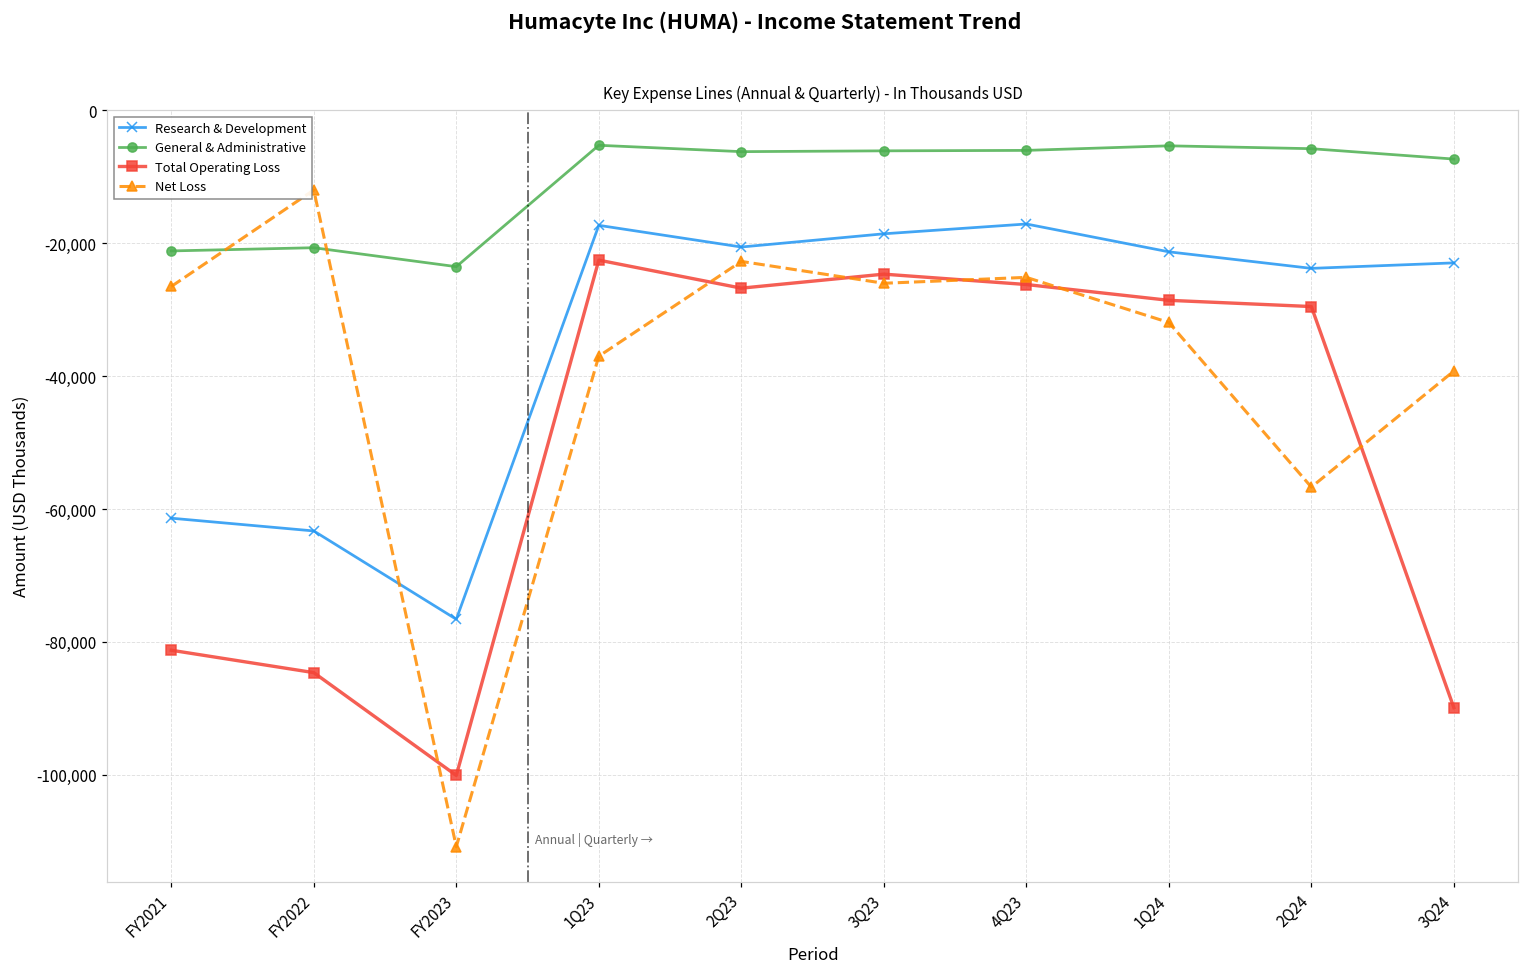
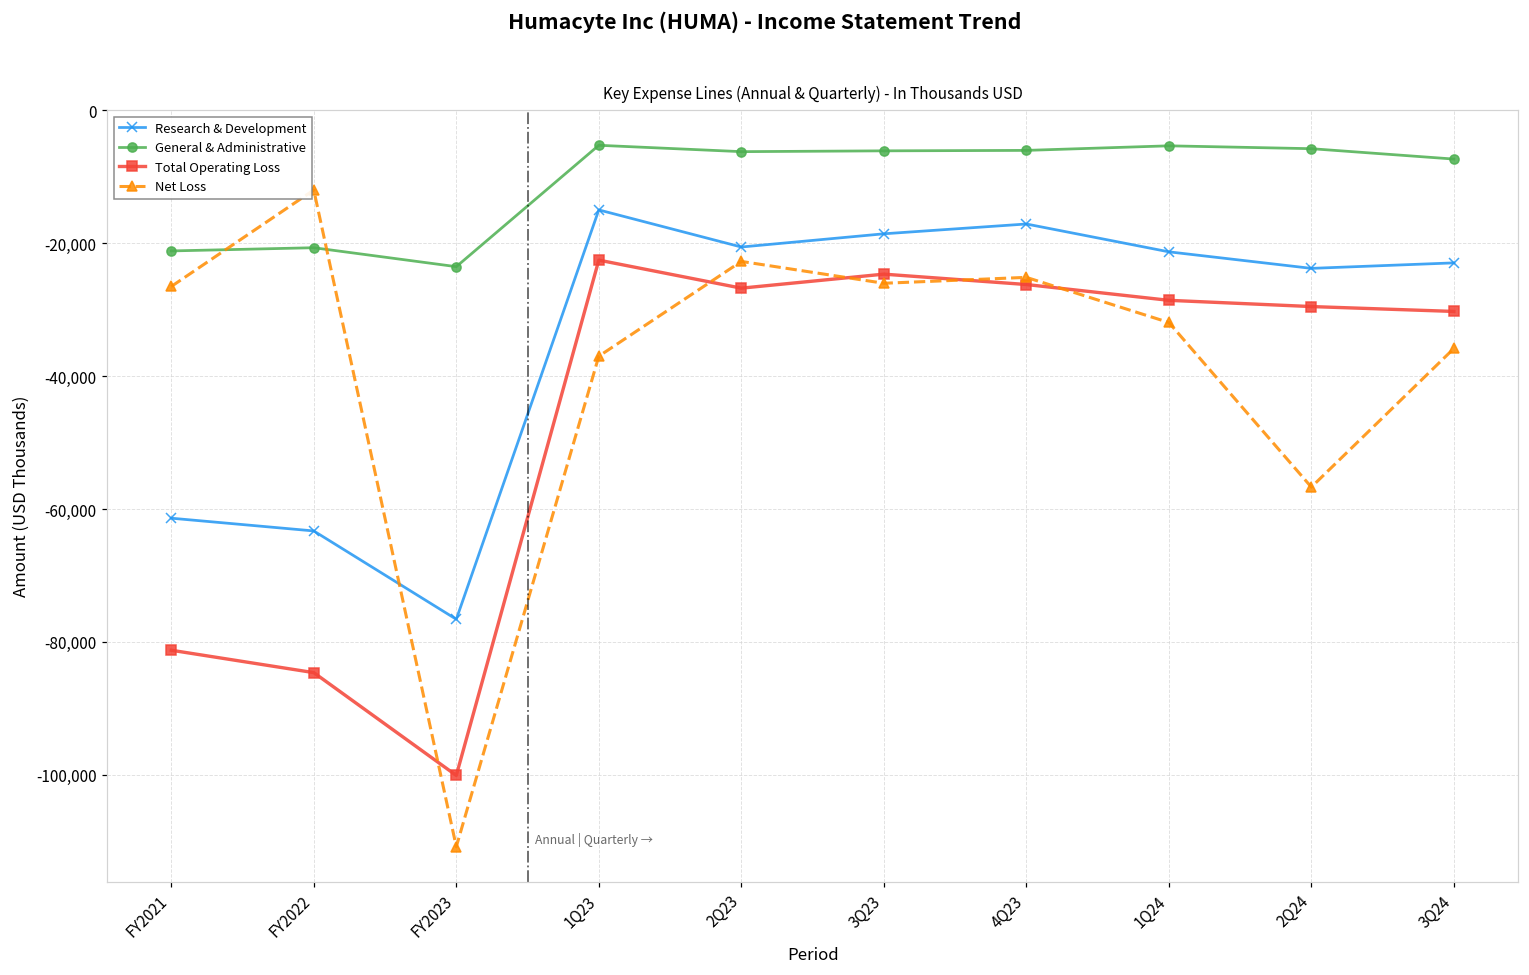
Research & Development, 1Q23: -17,000 -> -15,000
Total Operating Loss, 3Q24: -90,000 -> -30,000
Net Loss, 3Q24: -39,000 -> -36,000
